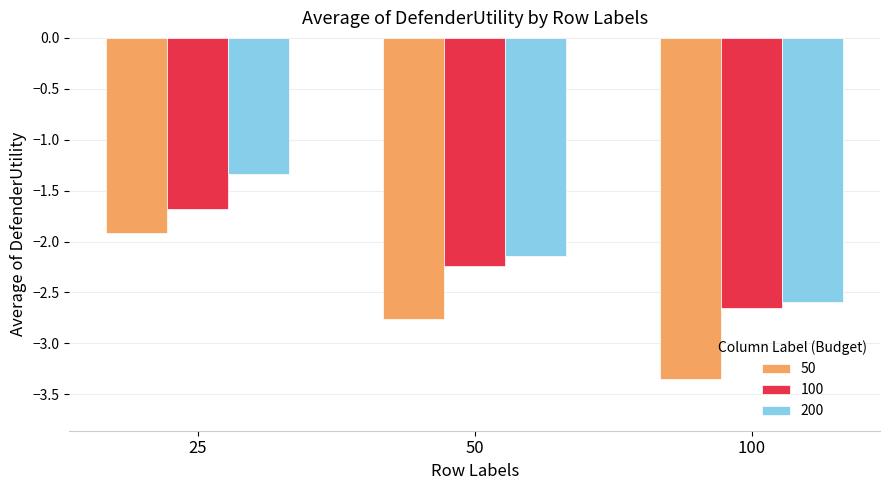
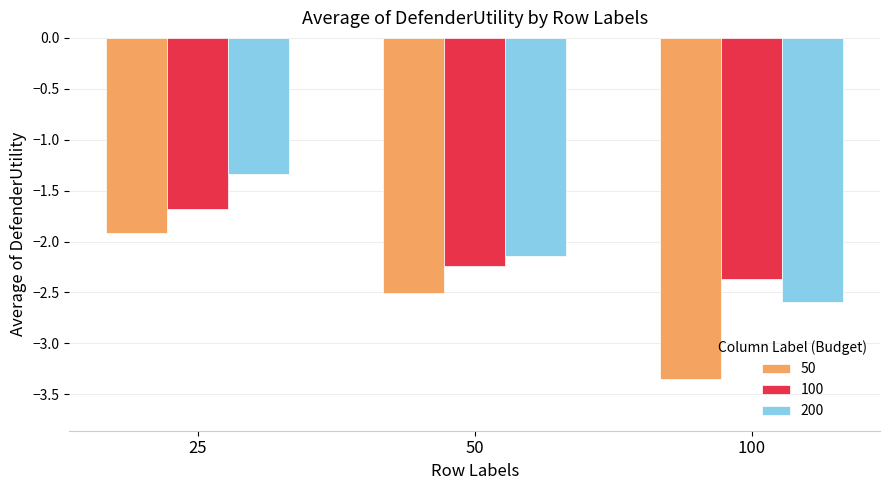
50, 50: -2.76 -> -2.50
100, 100: -2.65 -> -2.37
